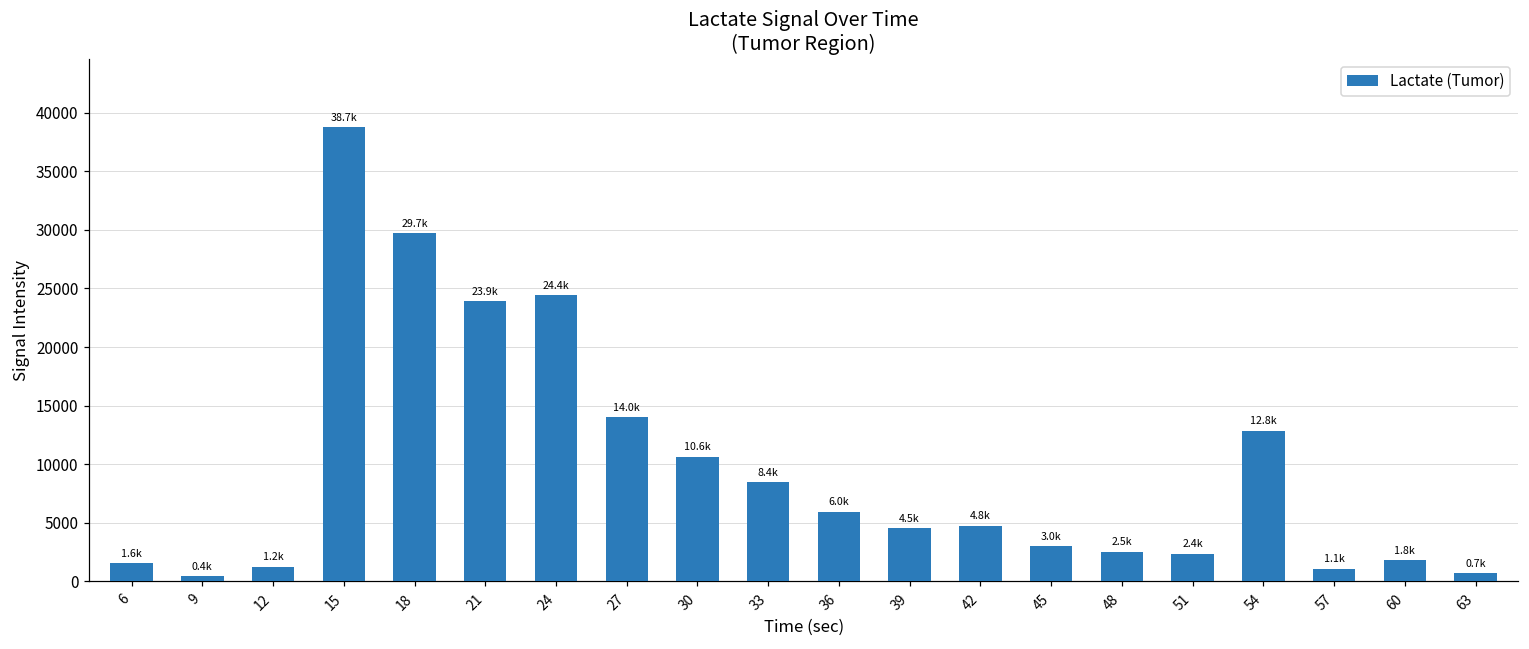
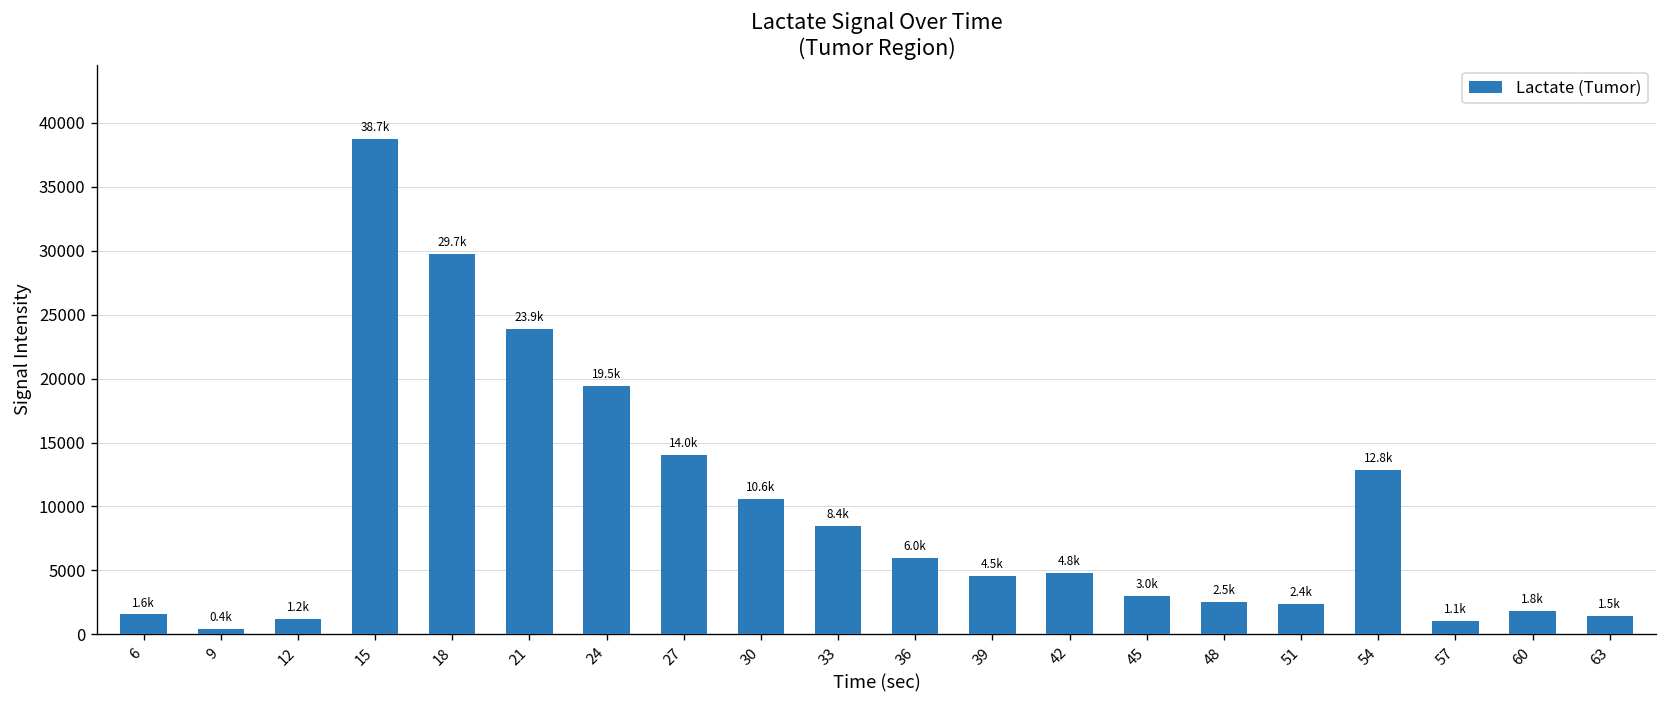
24: 24.4k -> 19.5k
63: 0.7k -> 1.5k
